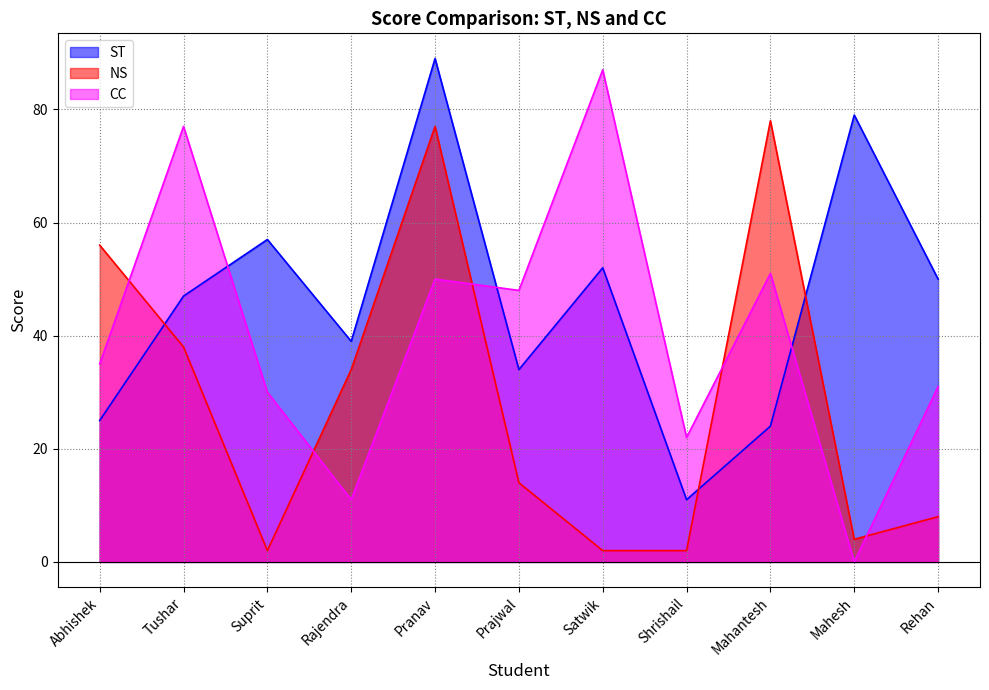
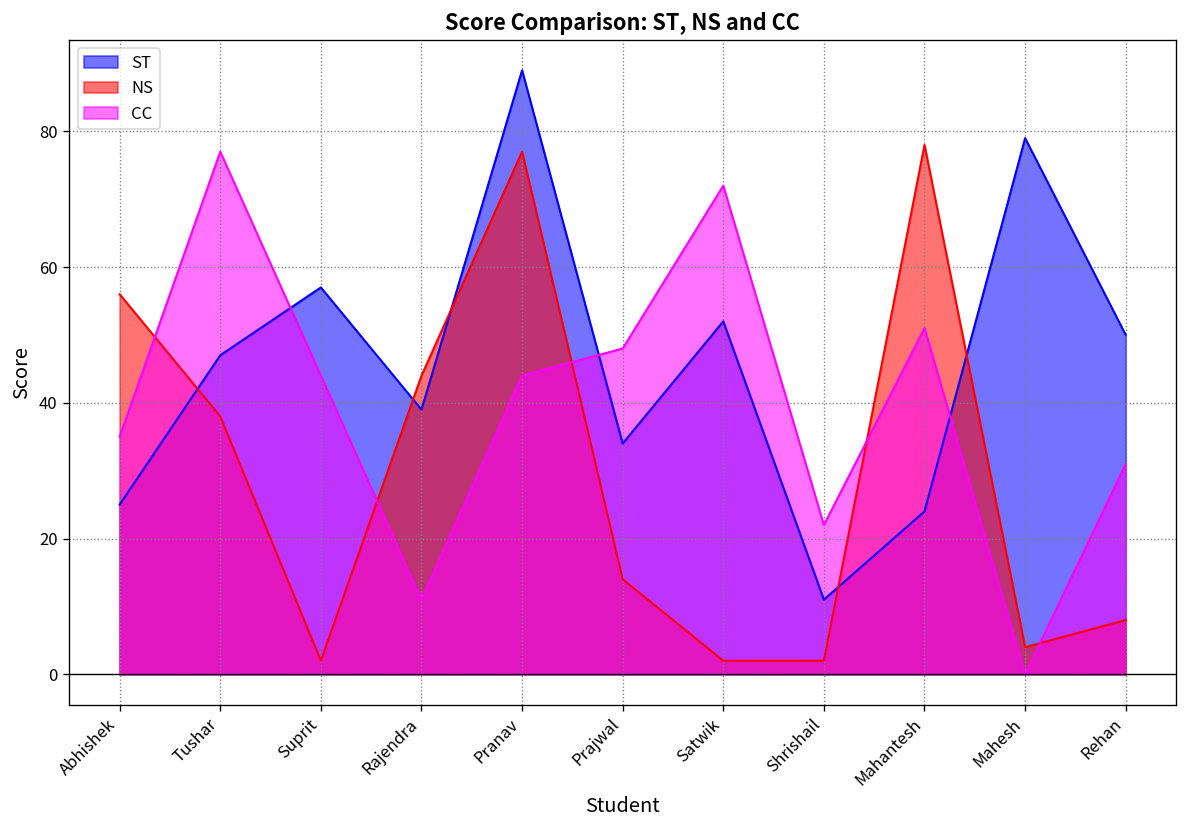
CC, Suprit: 30 -> 44
NS, Rajendra: 34 -> 44
CC, Pranav: 50 -> 44
CC, Satwik: 87 -> 72
